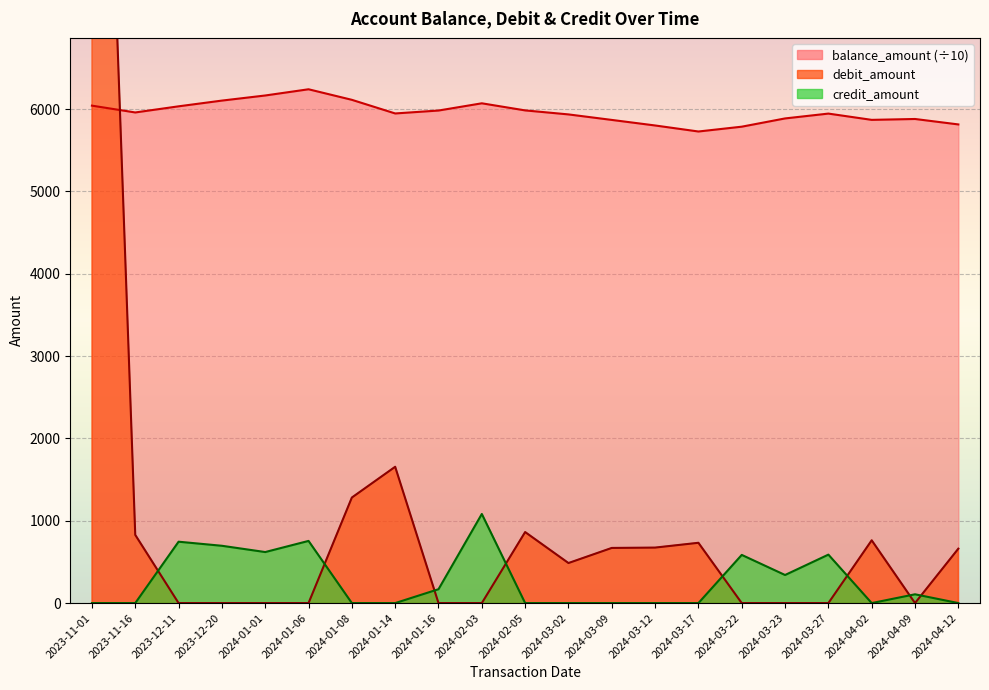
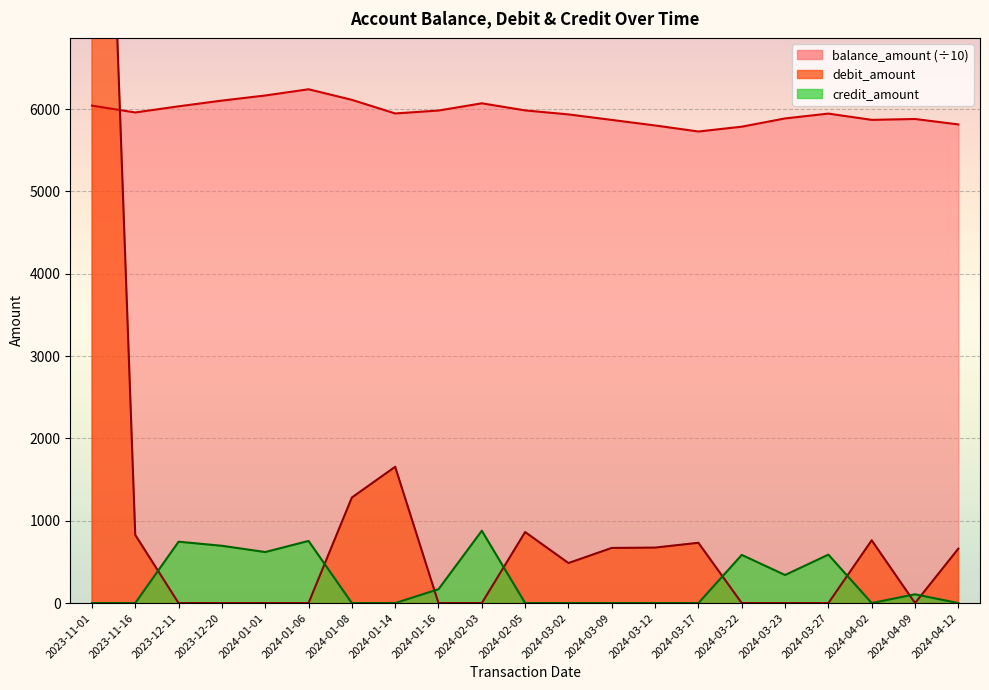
credit_amount, 2024-02-03: 1100 -> 900
